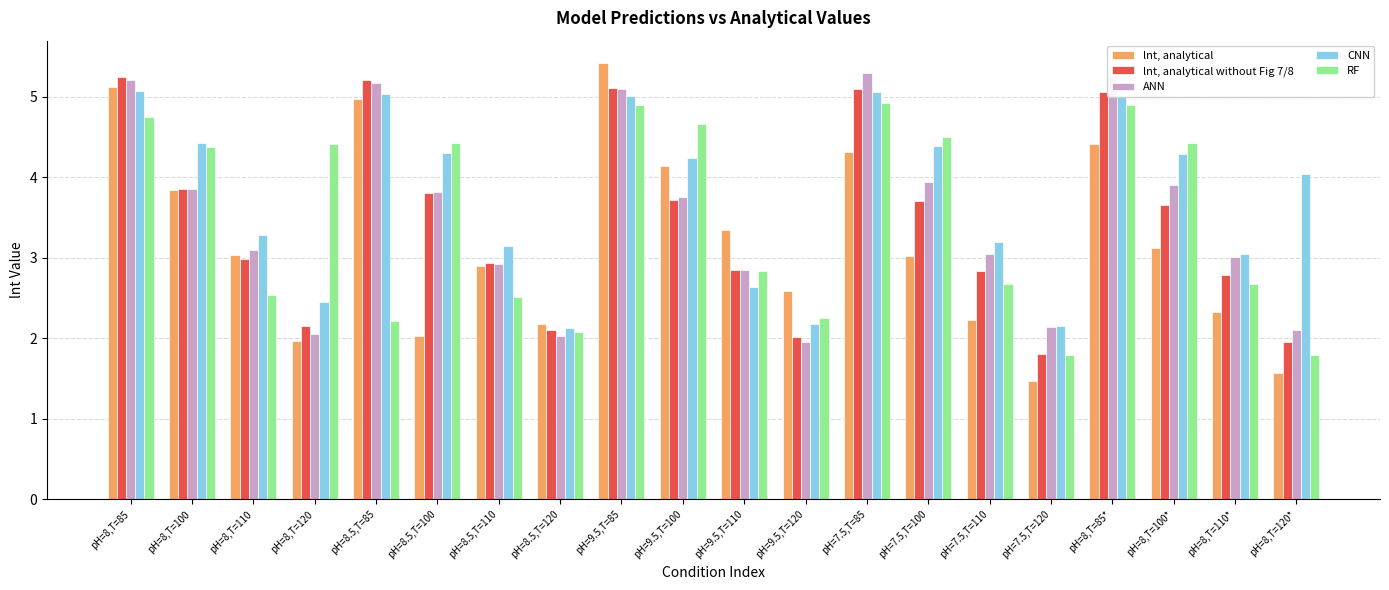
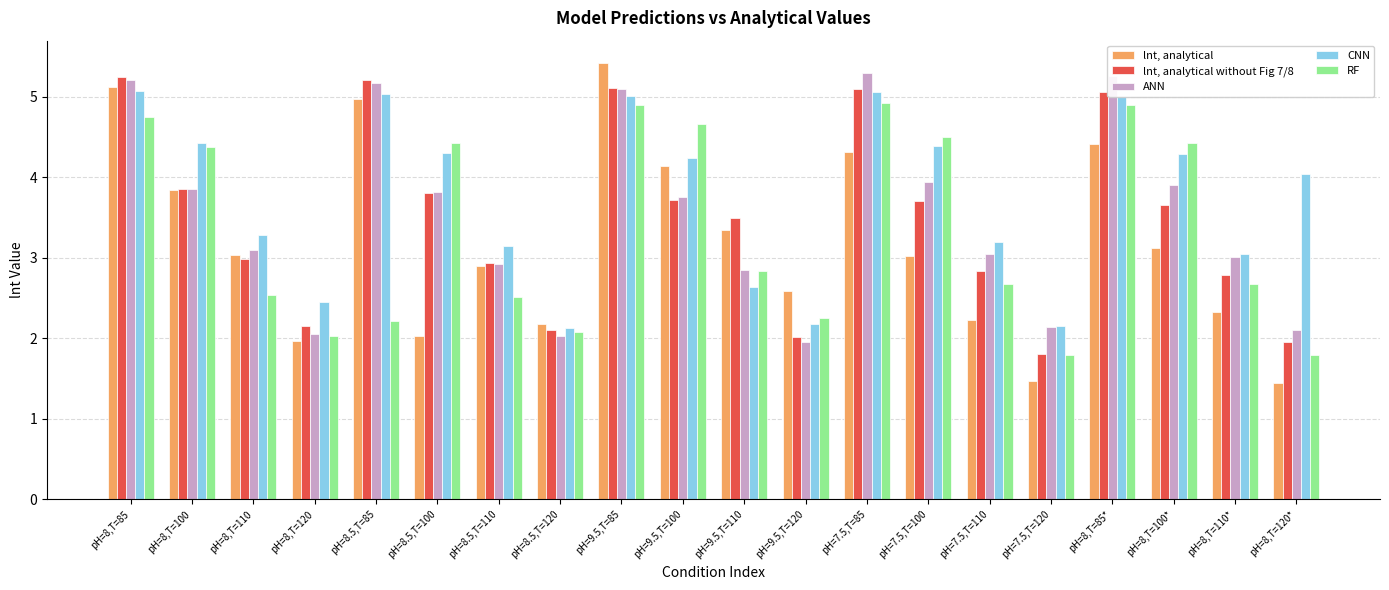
RF, pH=8,T=120: 4.4 -> 2.0
lnt, analytical without Fig 7/8, pH=9.5,T=110: 2.8 -> 3.5
lnt, analytical, pH=8,T=120*: 1.6 -> 1.4
